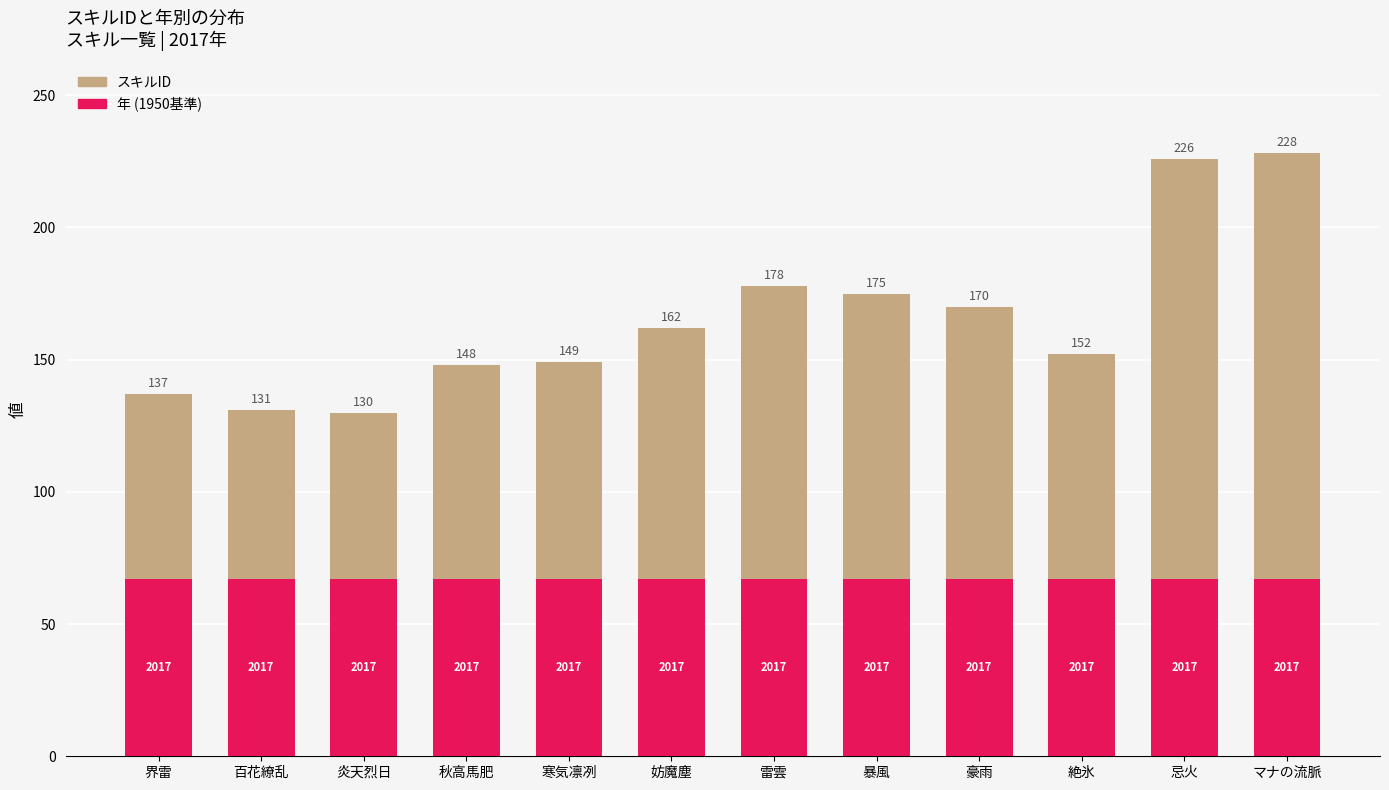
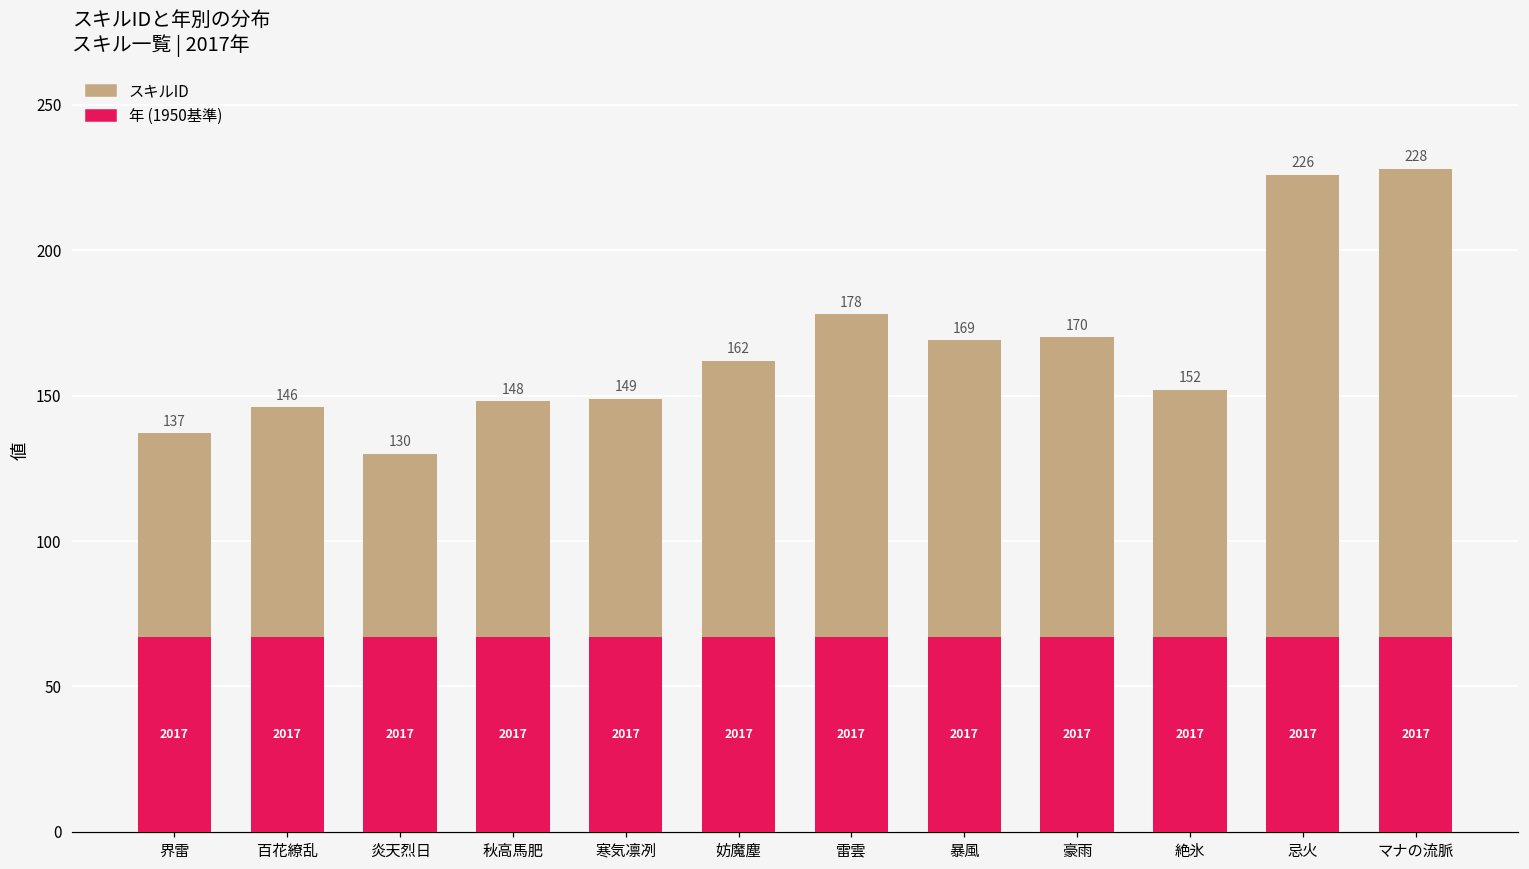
スキルID, 百花繚乱: 131 -> 146
スキルID, 暴風: 175 -> 169
